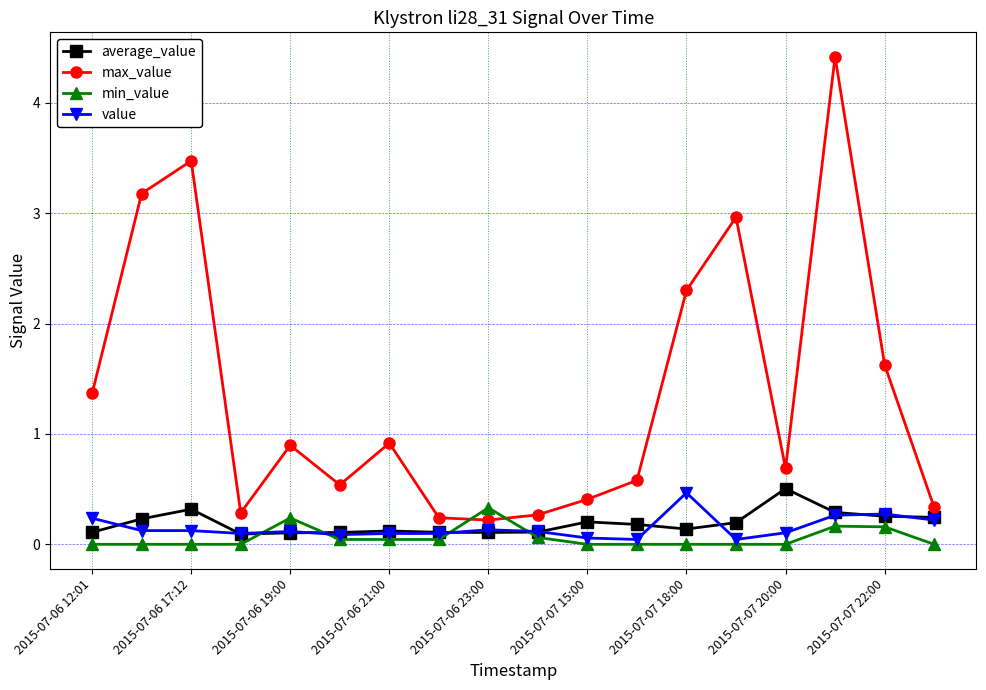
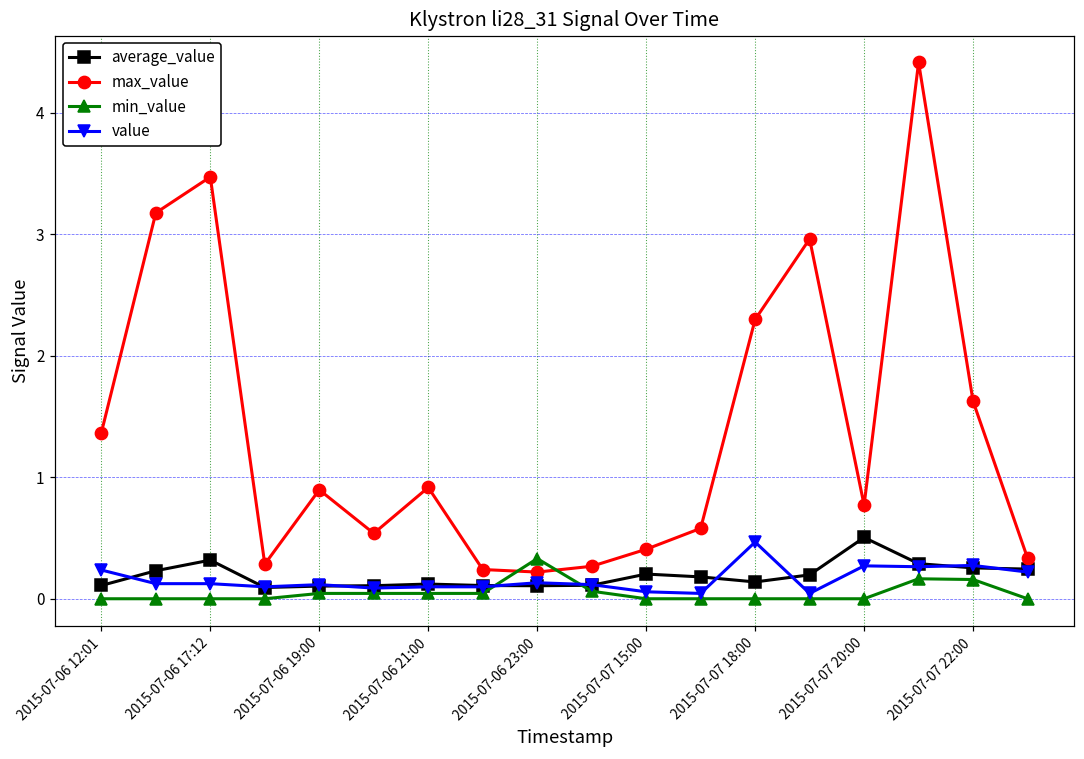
min_value, 2015-07-06 19:00: 0.24 -> 0.04
max_value, 2015-07-07 20:00: 0.69 -> 0.77
value, 2015-07-07 20:00: 0.10 -> 0.27
